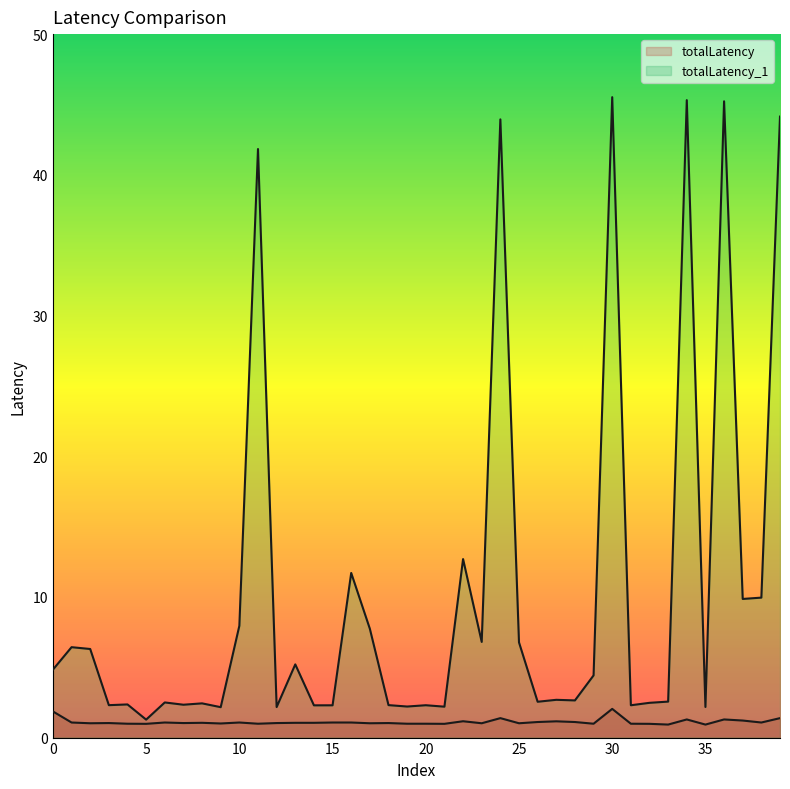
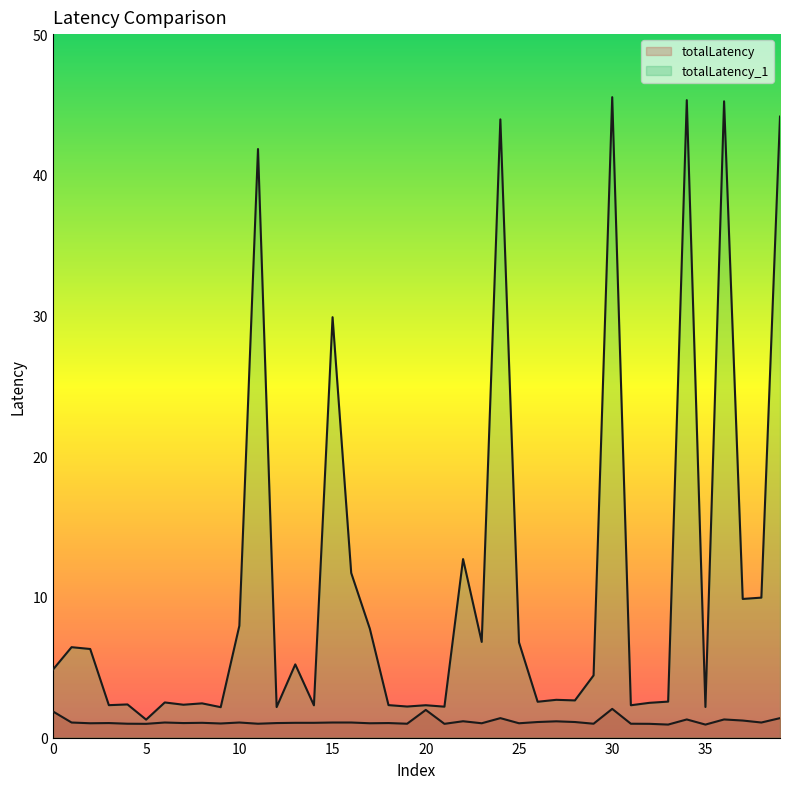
totalLatency_1, 15: 2.3 -> 29.9
totalLatency, 20: 1.0 -> 2.0
